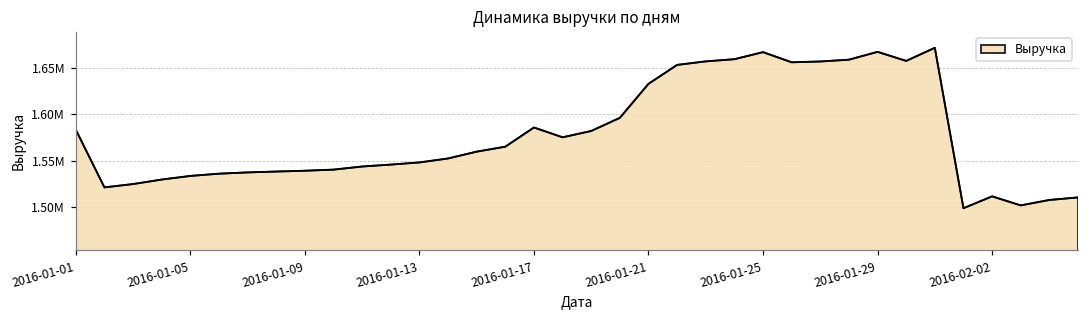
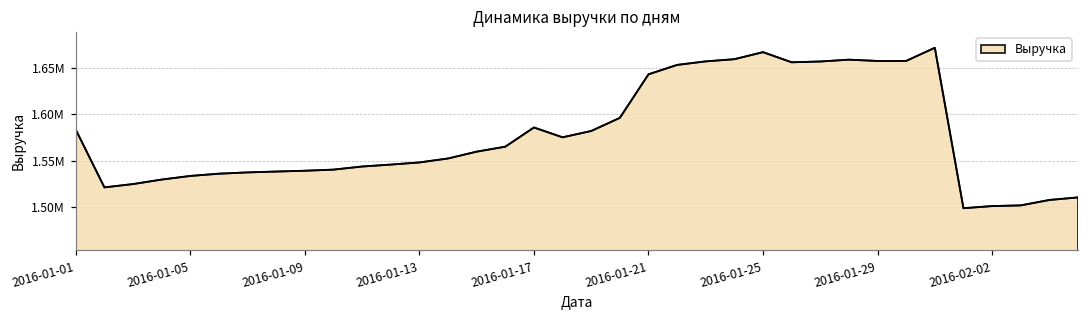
2016-01-21: 1630000 -> 1640000
2016-01-29: 1670000 -> 1660000
2016-02-02: 1510000 -> 1500000
